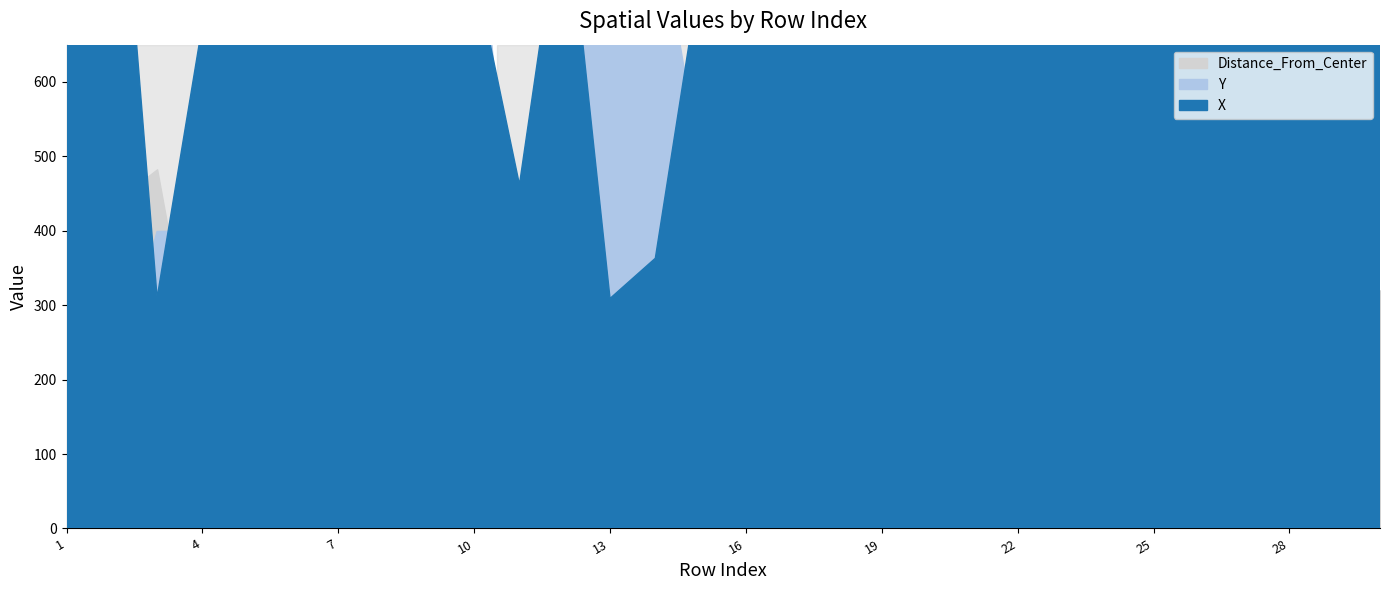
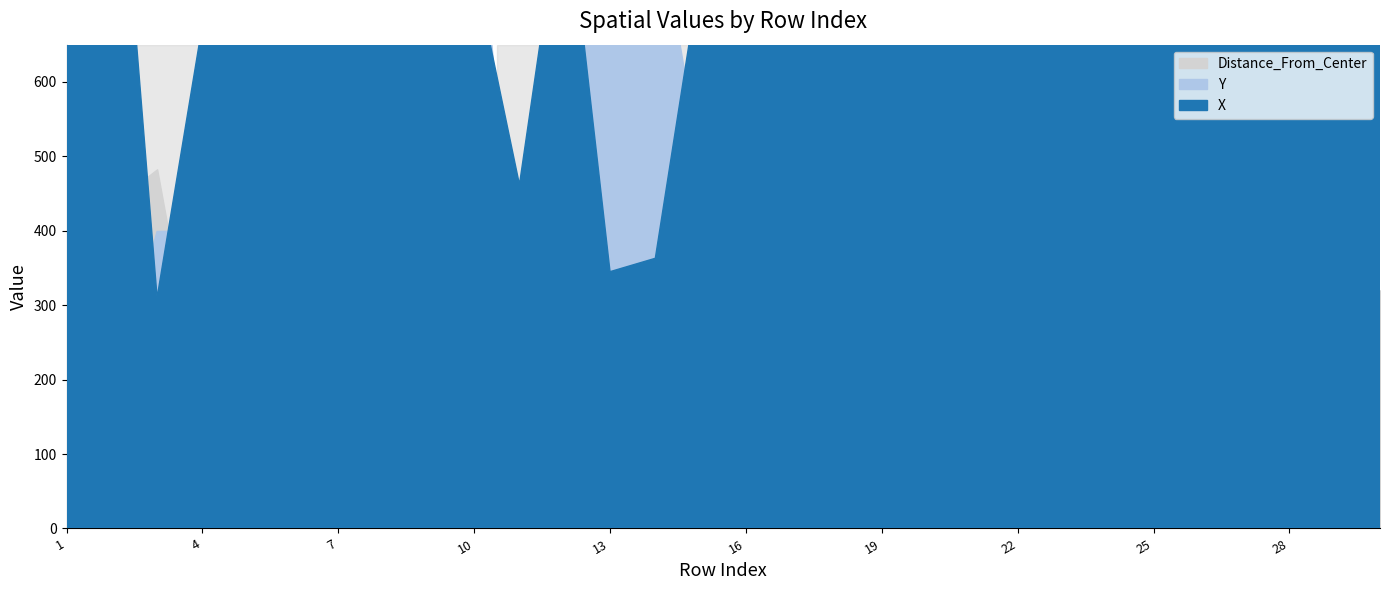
X, 13: 310 -> 350
